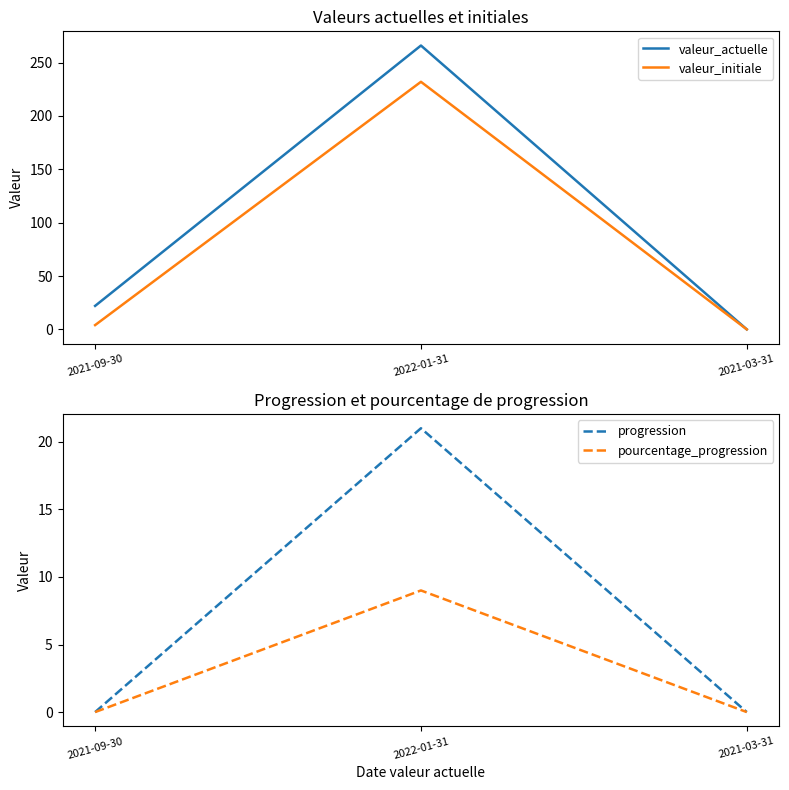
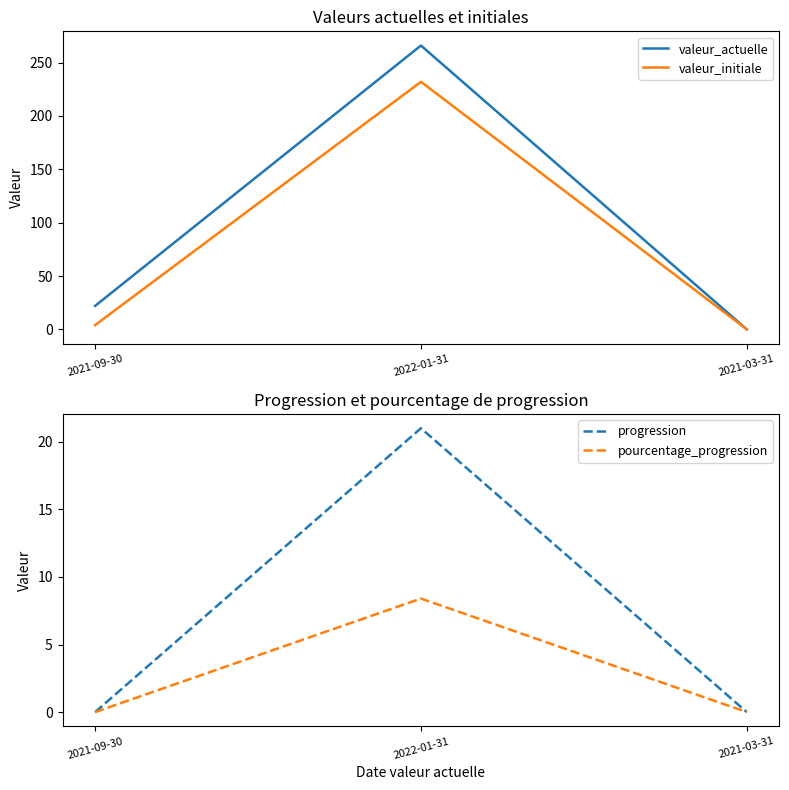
Progression et pourcentage de progression, pourcentage_progression, 2022-01-31: 9.0 -> 8.4
